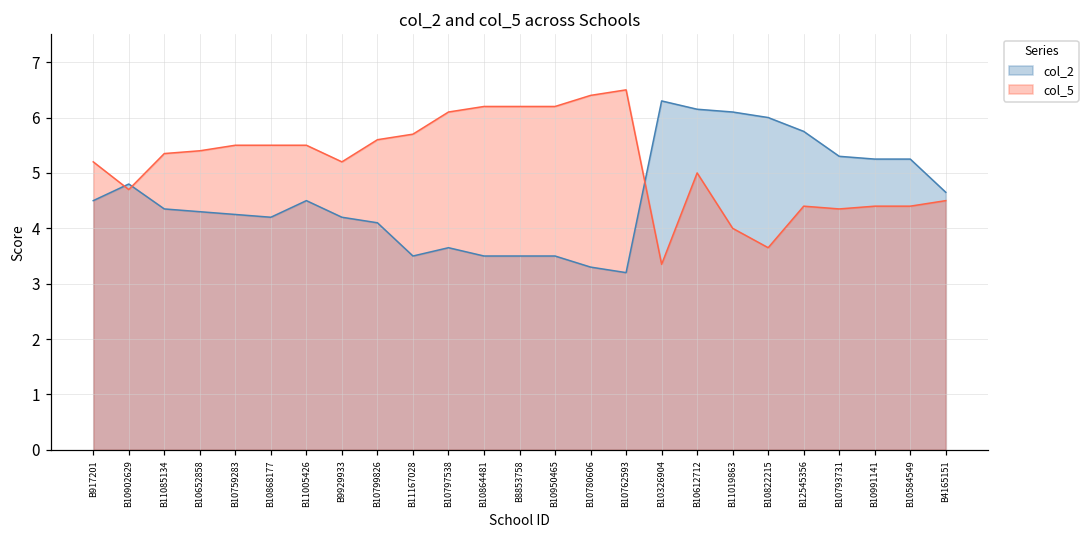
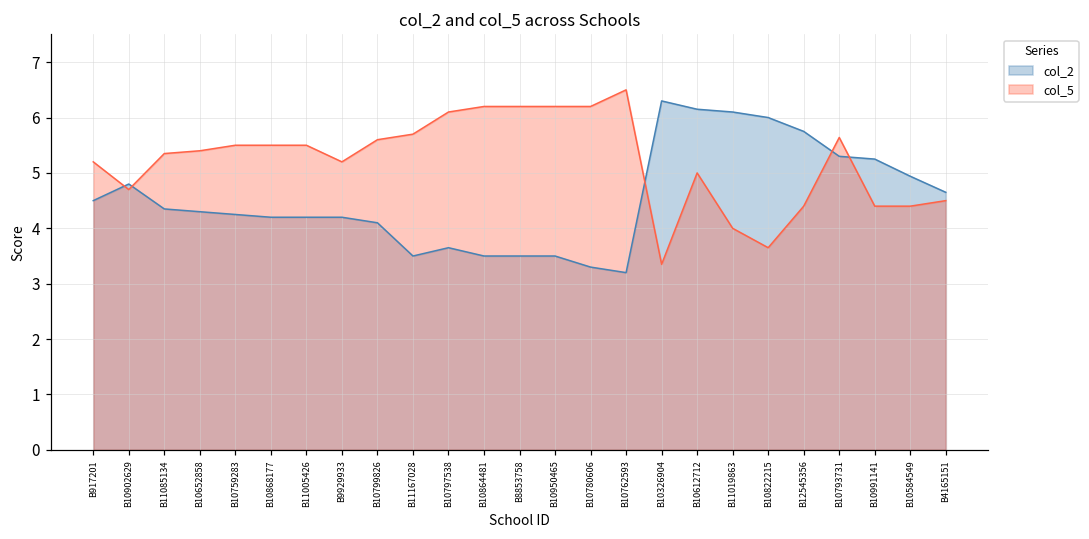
col_2, B11005426: 4.5 -> 4.2
col_5, B10780606: 6.4 -> 6.2
col_5, B10793731: 4.4 -> 5.6
col_2, B10584549: 5.3 -> 4.9
